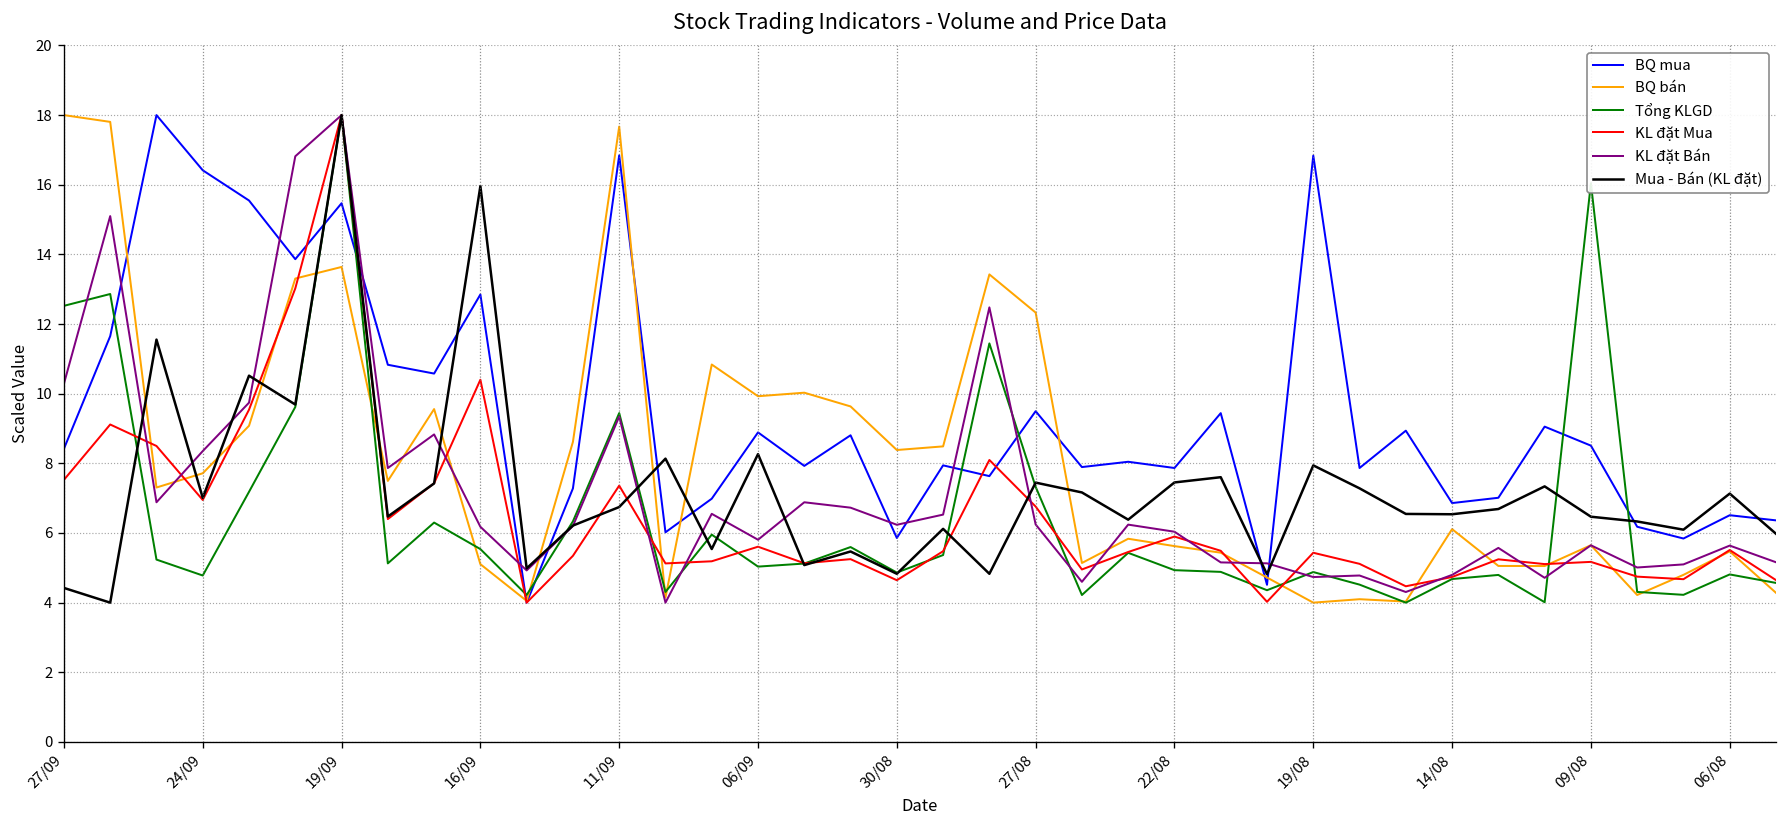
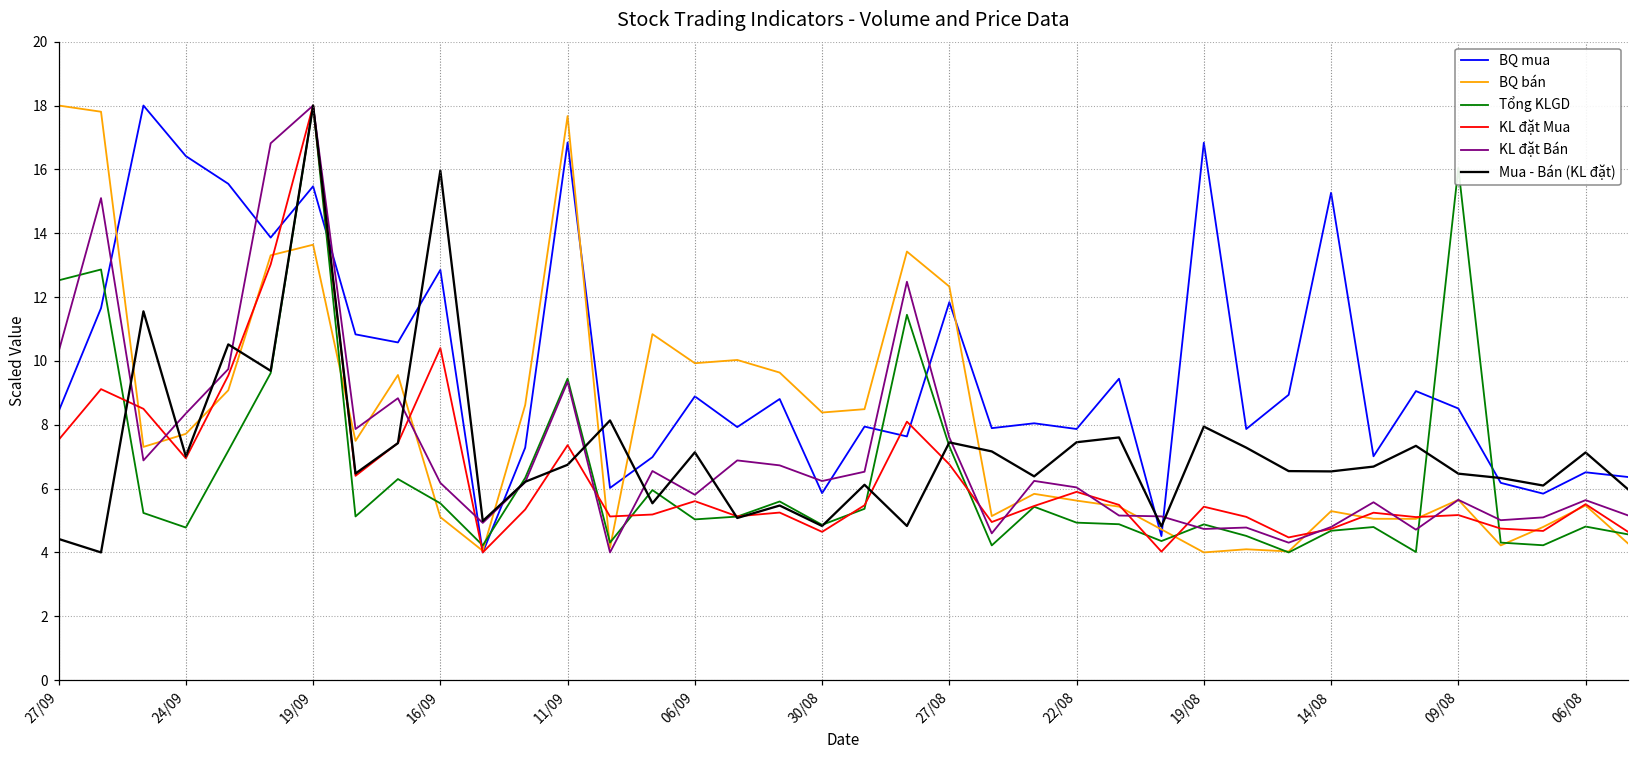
Mua - Bán (KL đặt), 06/09: 8.3 -> 7.1
BQ mua, 27/08: 9.5 -> 11.8
KL đặt Bán, 27/08: 6.2 -> 7.6
BQ mua, 14/08: 6.9 -> 15.3
BQ bán, 14/08: 6.1 -> 5.3
